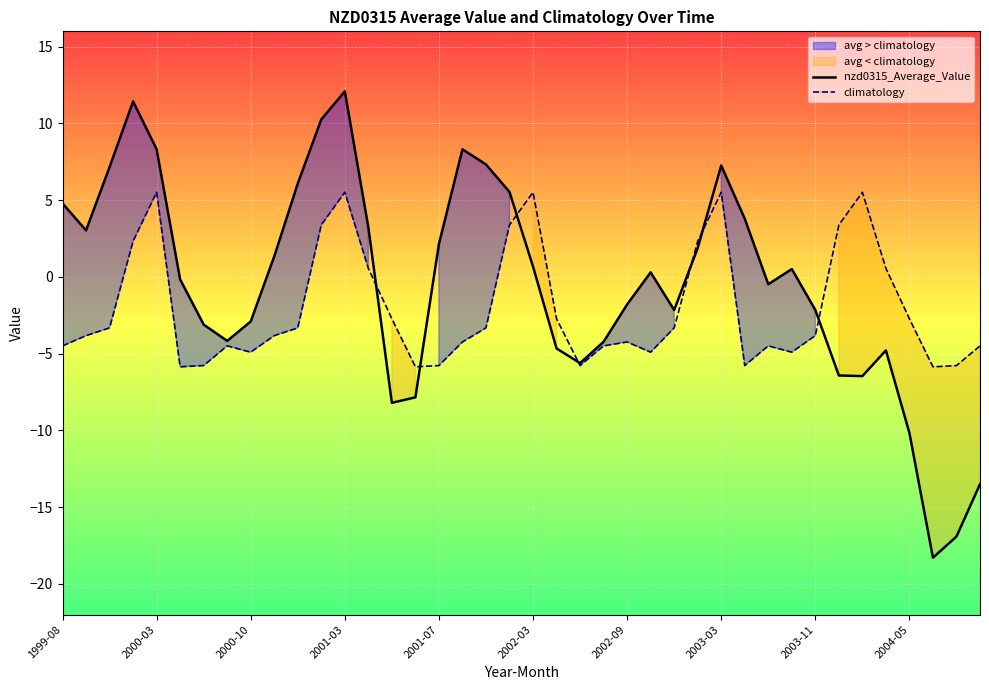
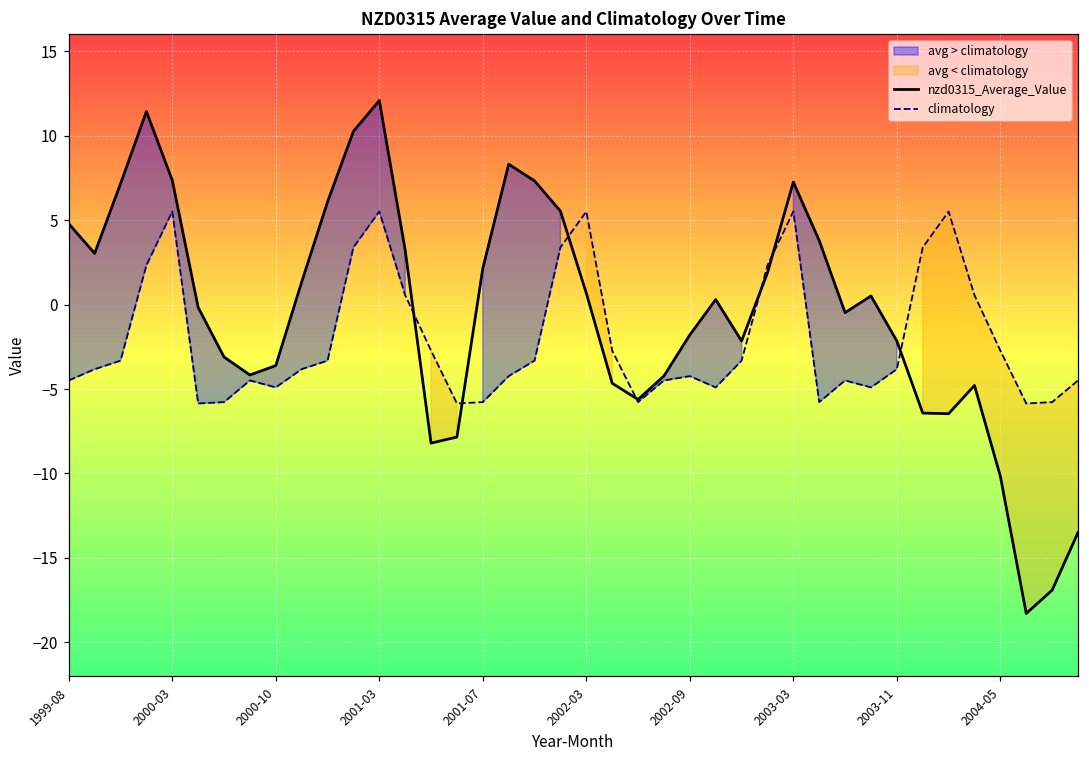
nzd0315_Average_Value, 2000-03: 8.3 -> 7.4
nzd0315_Average_Value, 2000-10: -2.9 -> -3.6
